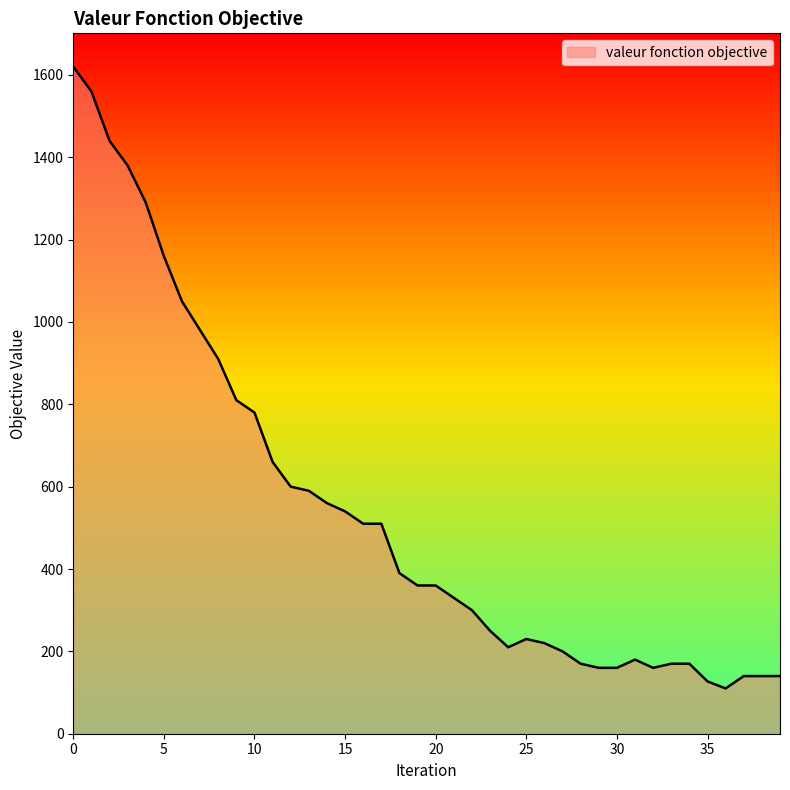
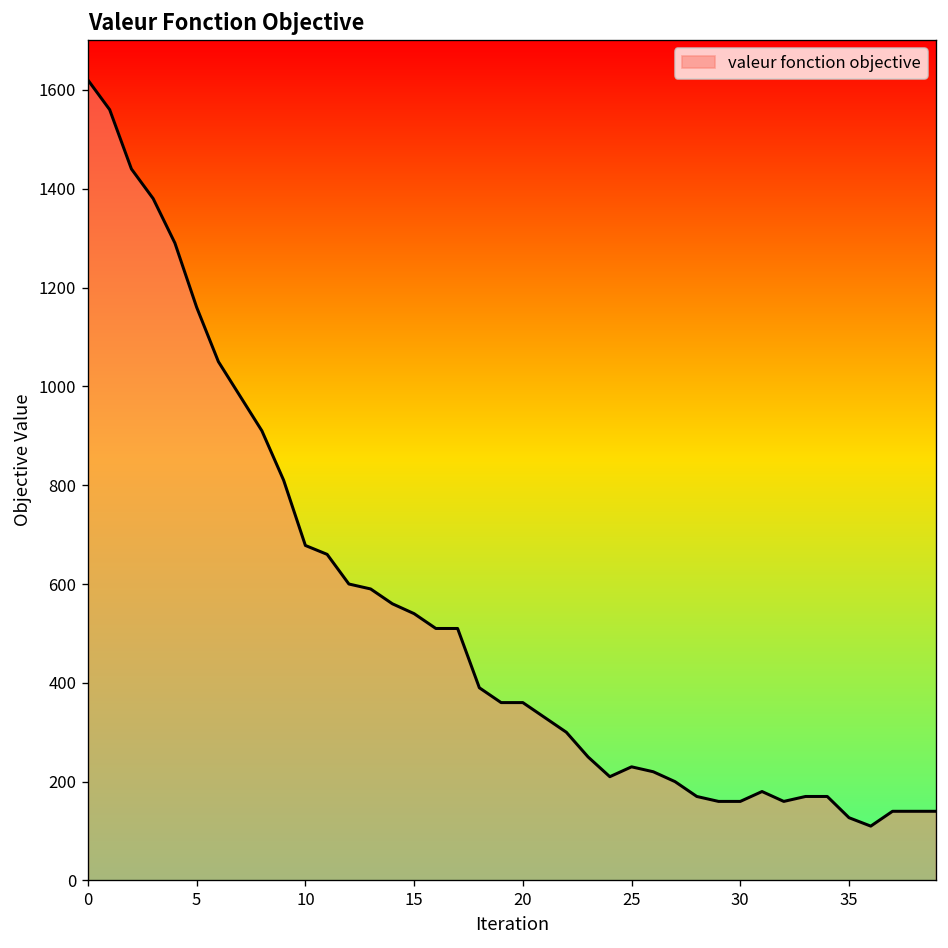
10: 780 -> 680
